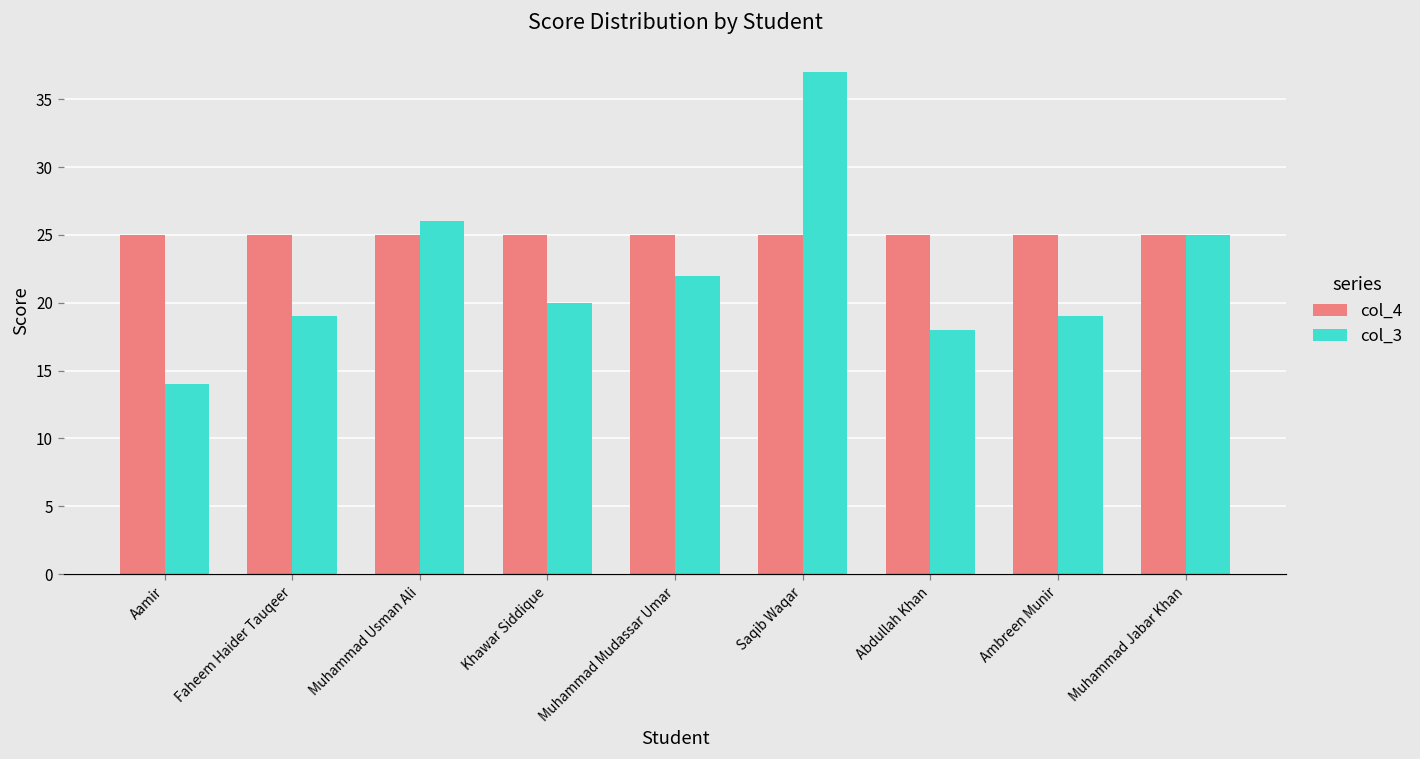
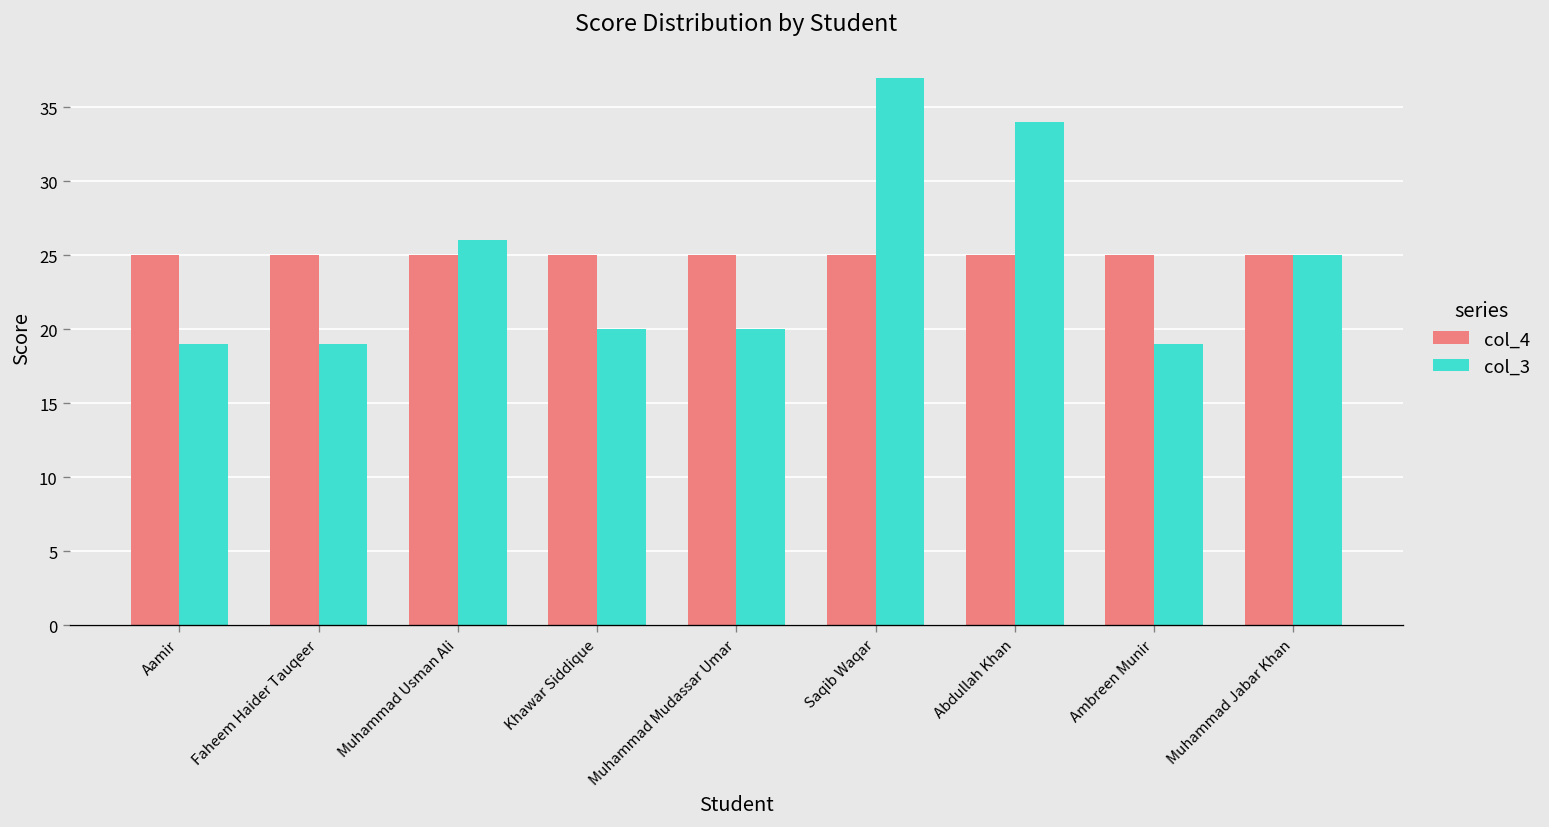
col_3, Aamir: 14 -> 19
col_3, Muhammad Mudassar Umar: 22 -> 20
col_3, Abdullah Khan: 18 -> 34
